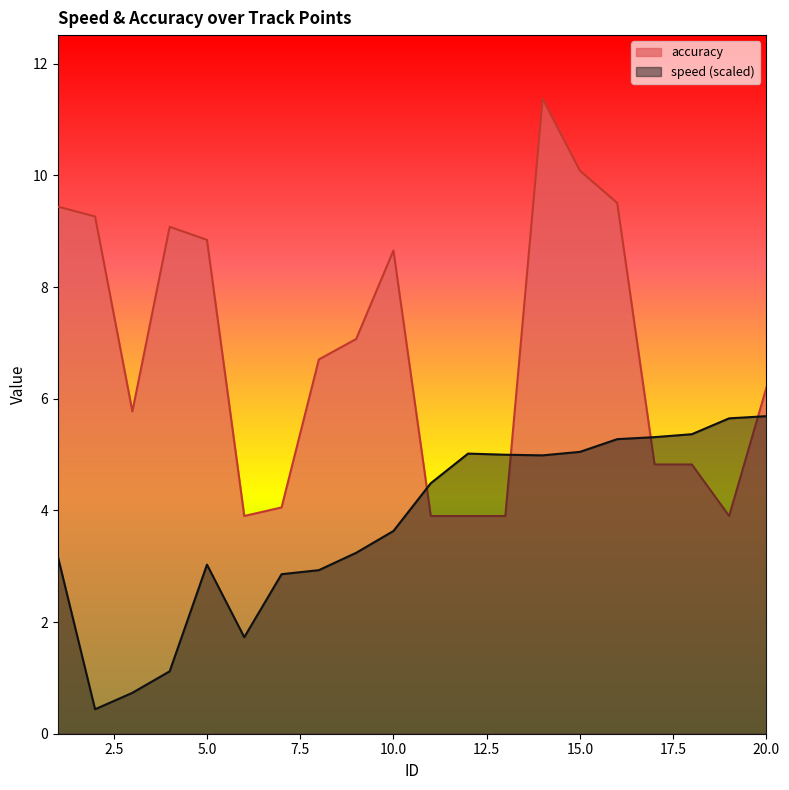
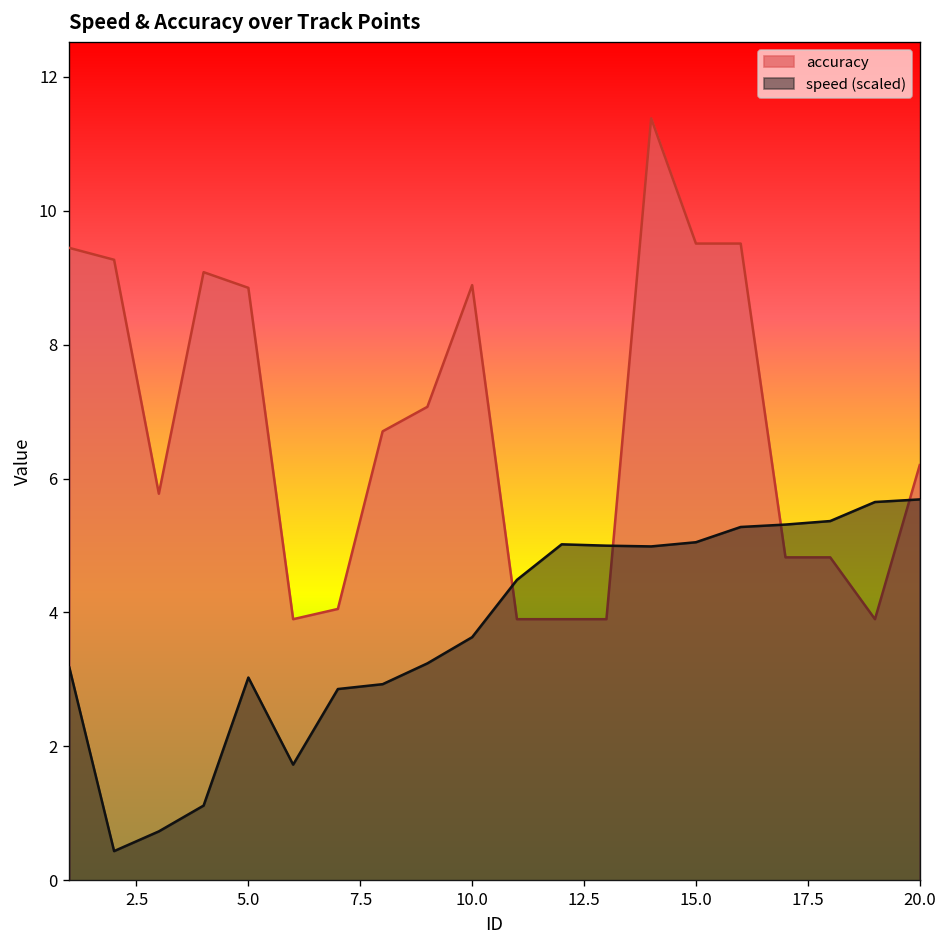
accuracy, 10.0: 8.7 -> 8.9
accuracy, 15.0: 10.1 -> 9.5
